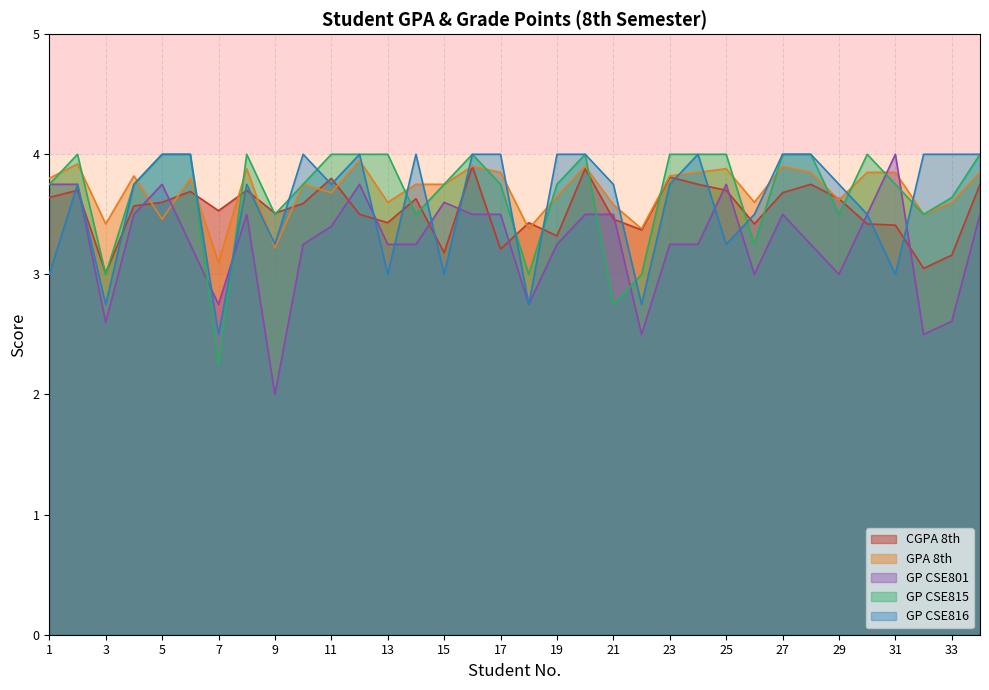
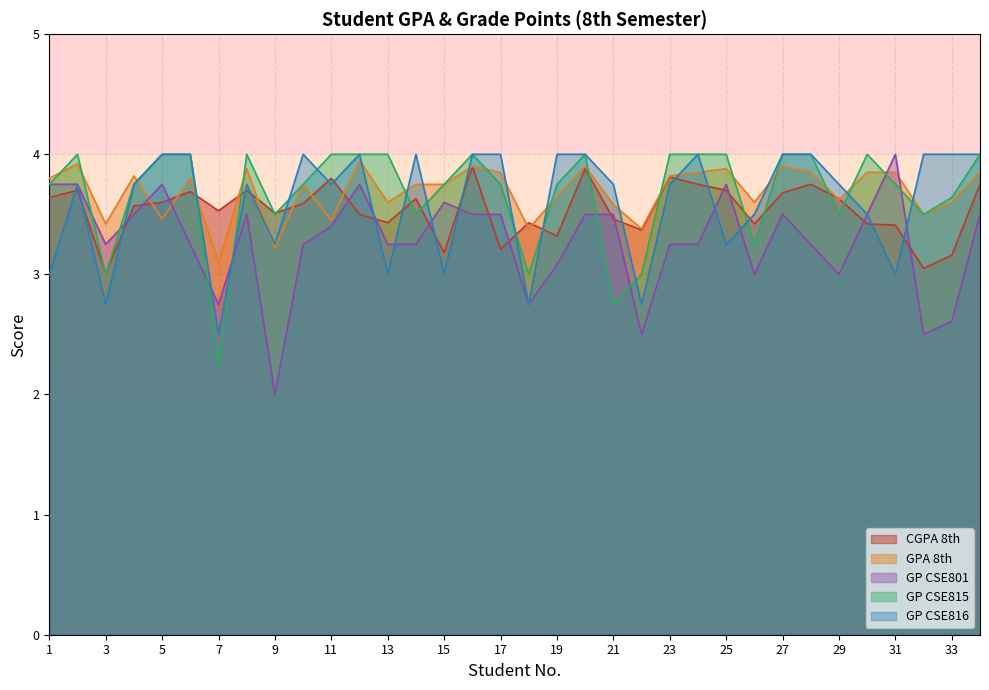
GP CSE801, 3: 2.60 -> 3.25
GPA 8th, 11: 3.68 -> 3.45
GP CSE801, 19: 3.25 -> 3.08
